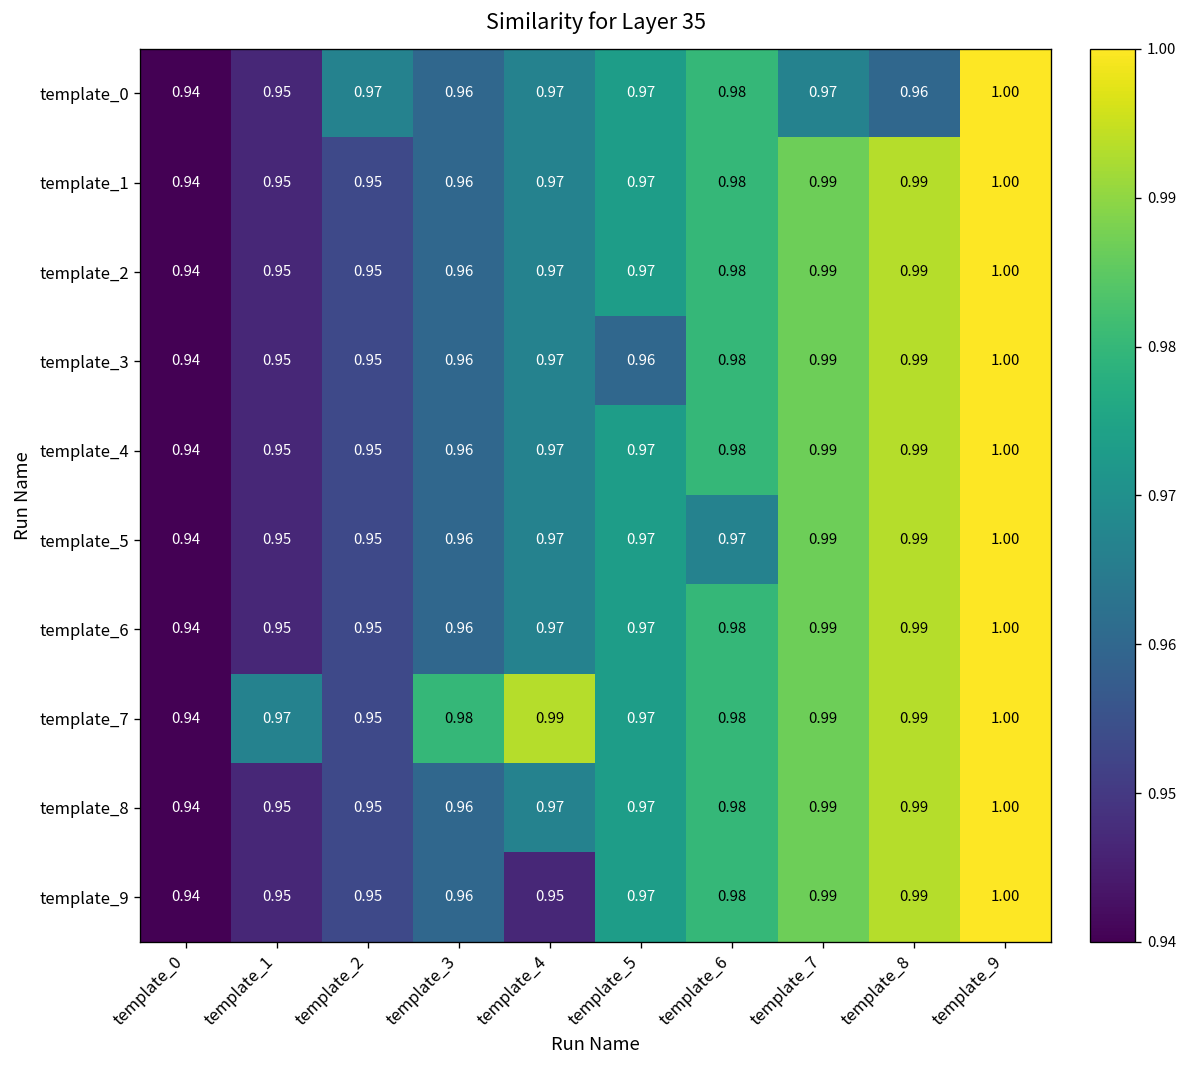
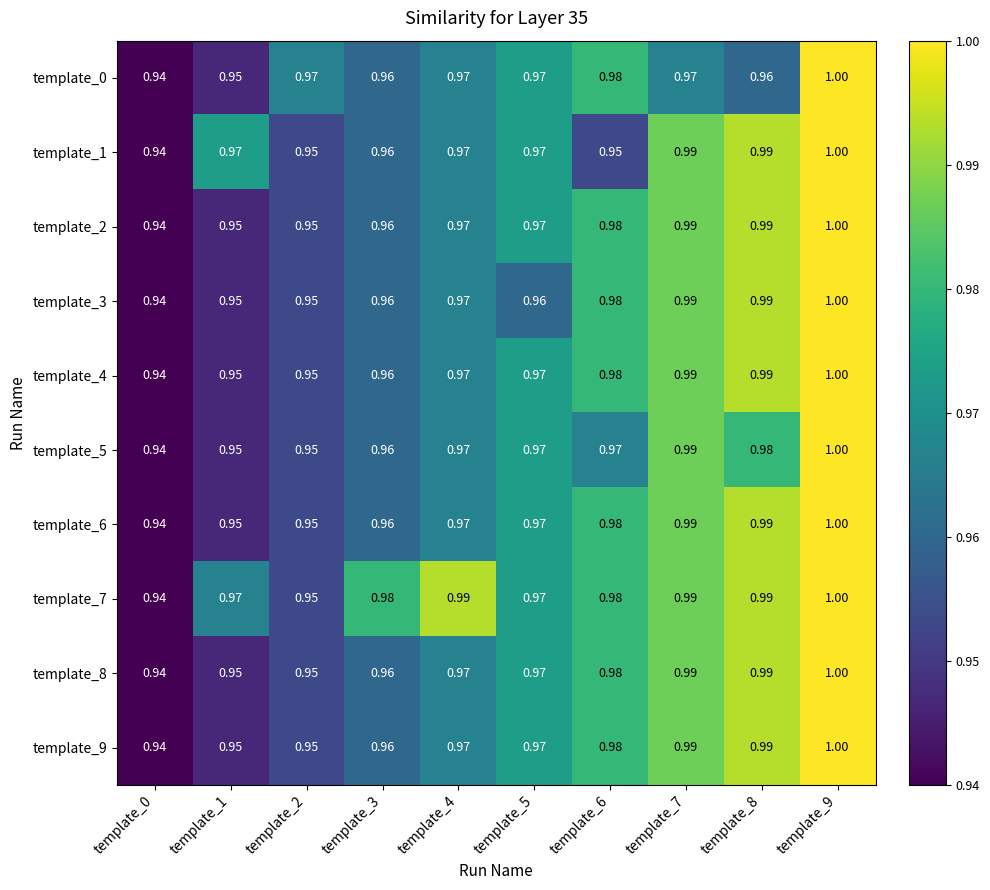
template_1, template_1: 0.95 -> 0.97
template_1, template_6: 0.98 -> 0.95
template_5, template_8: 0.99 -> 0.98
template_9, template_4: 0.95 -> 0.97
